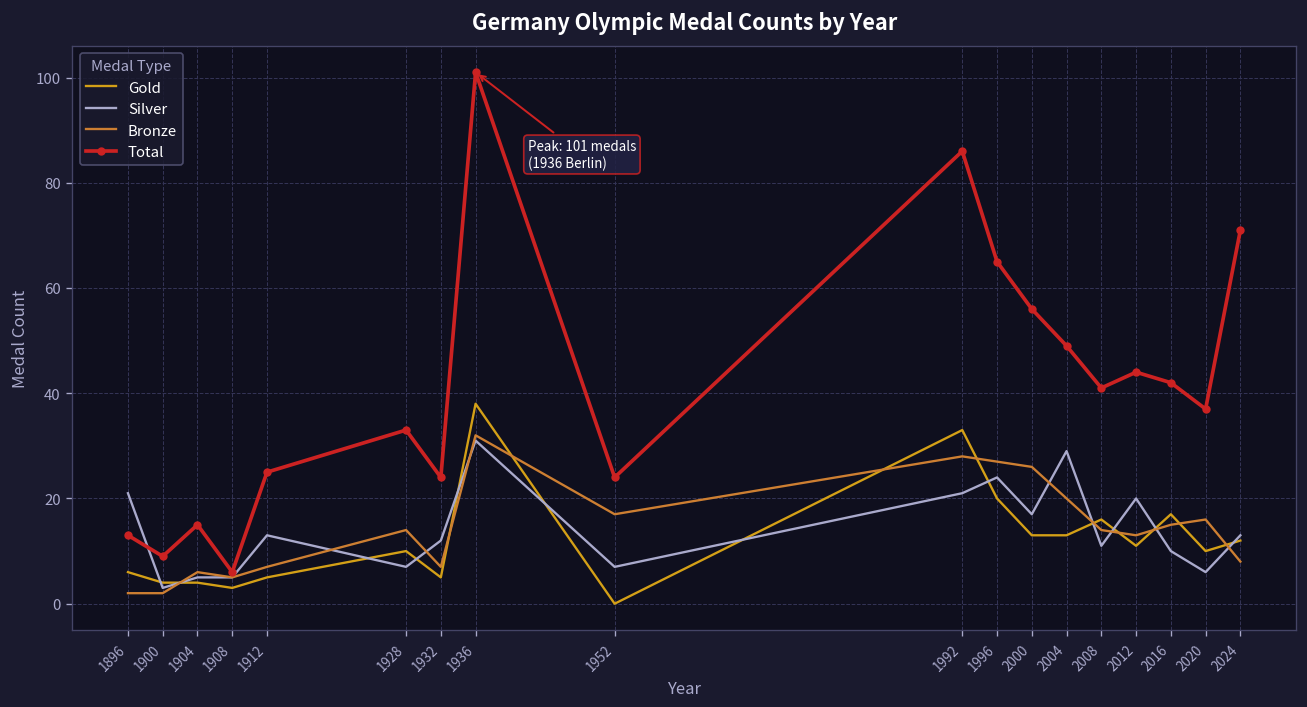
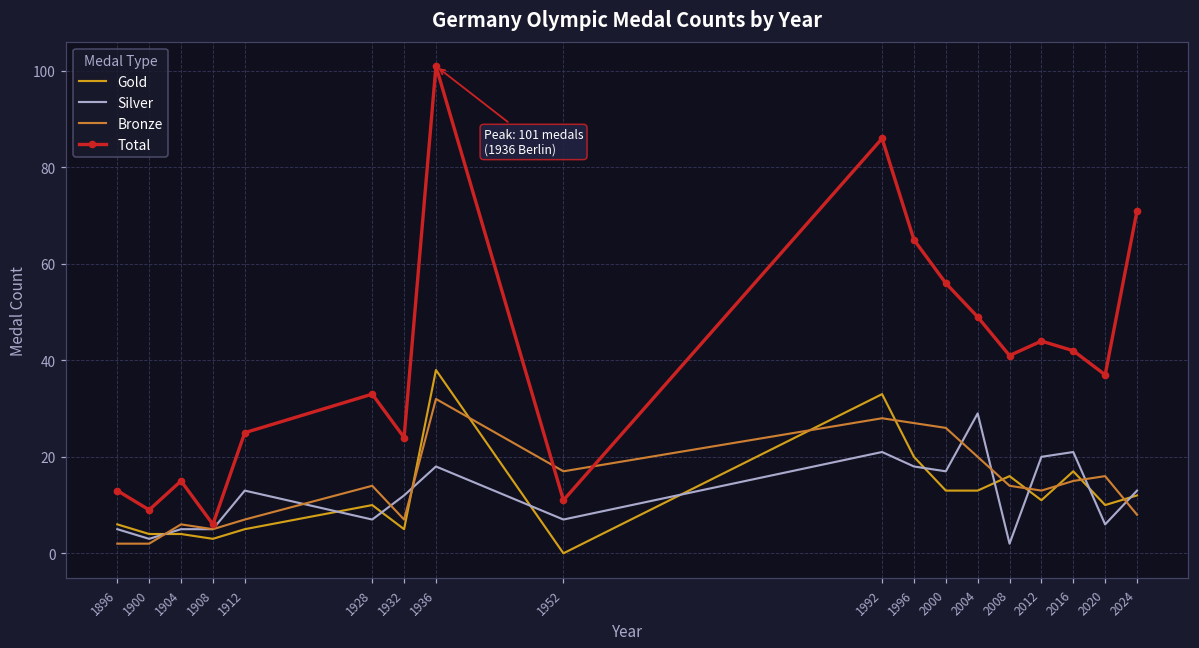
Silver, 1896: 21 -> 5
Silver, 1936: 31 -> 18
Total, 1952: 24 -> 11
Silver, 1996: 24 -> 18
Silver, 2008: 11 -> 2
Silver, 2016: 10 -> 21
